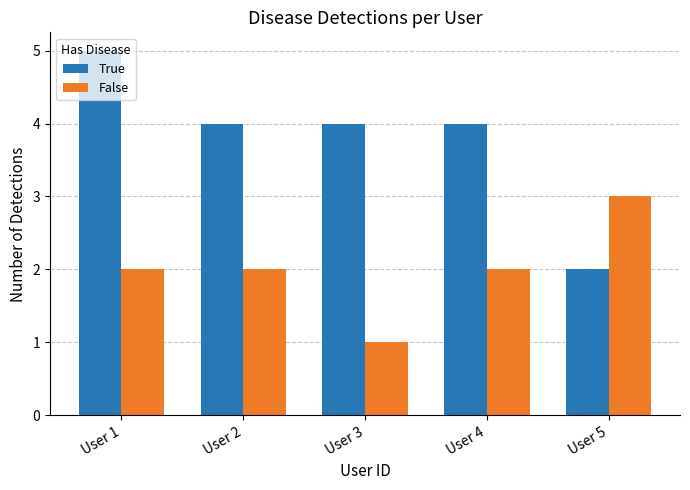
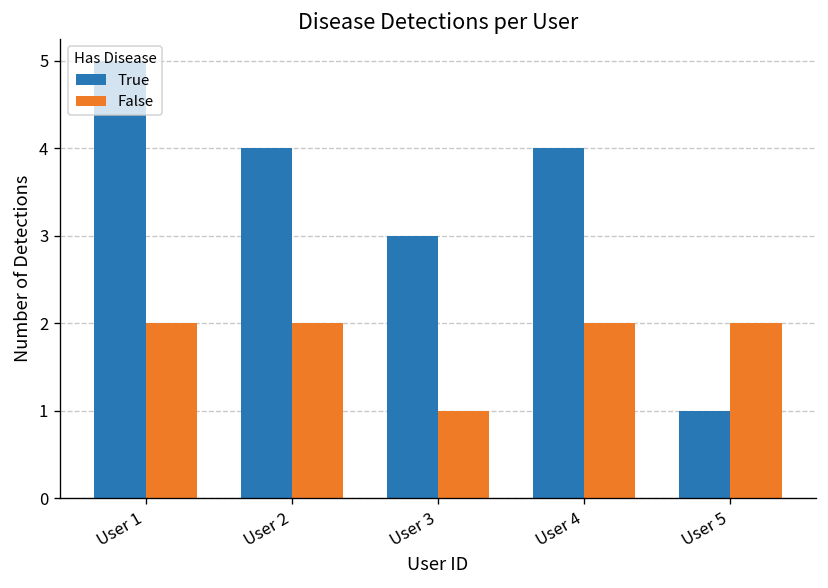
True, User 3: 4 -> 3
True, User 5: 2 -> 1
False, User 5: 3 -> 2
